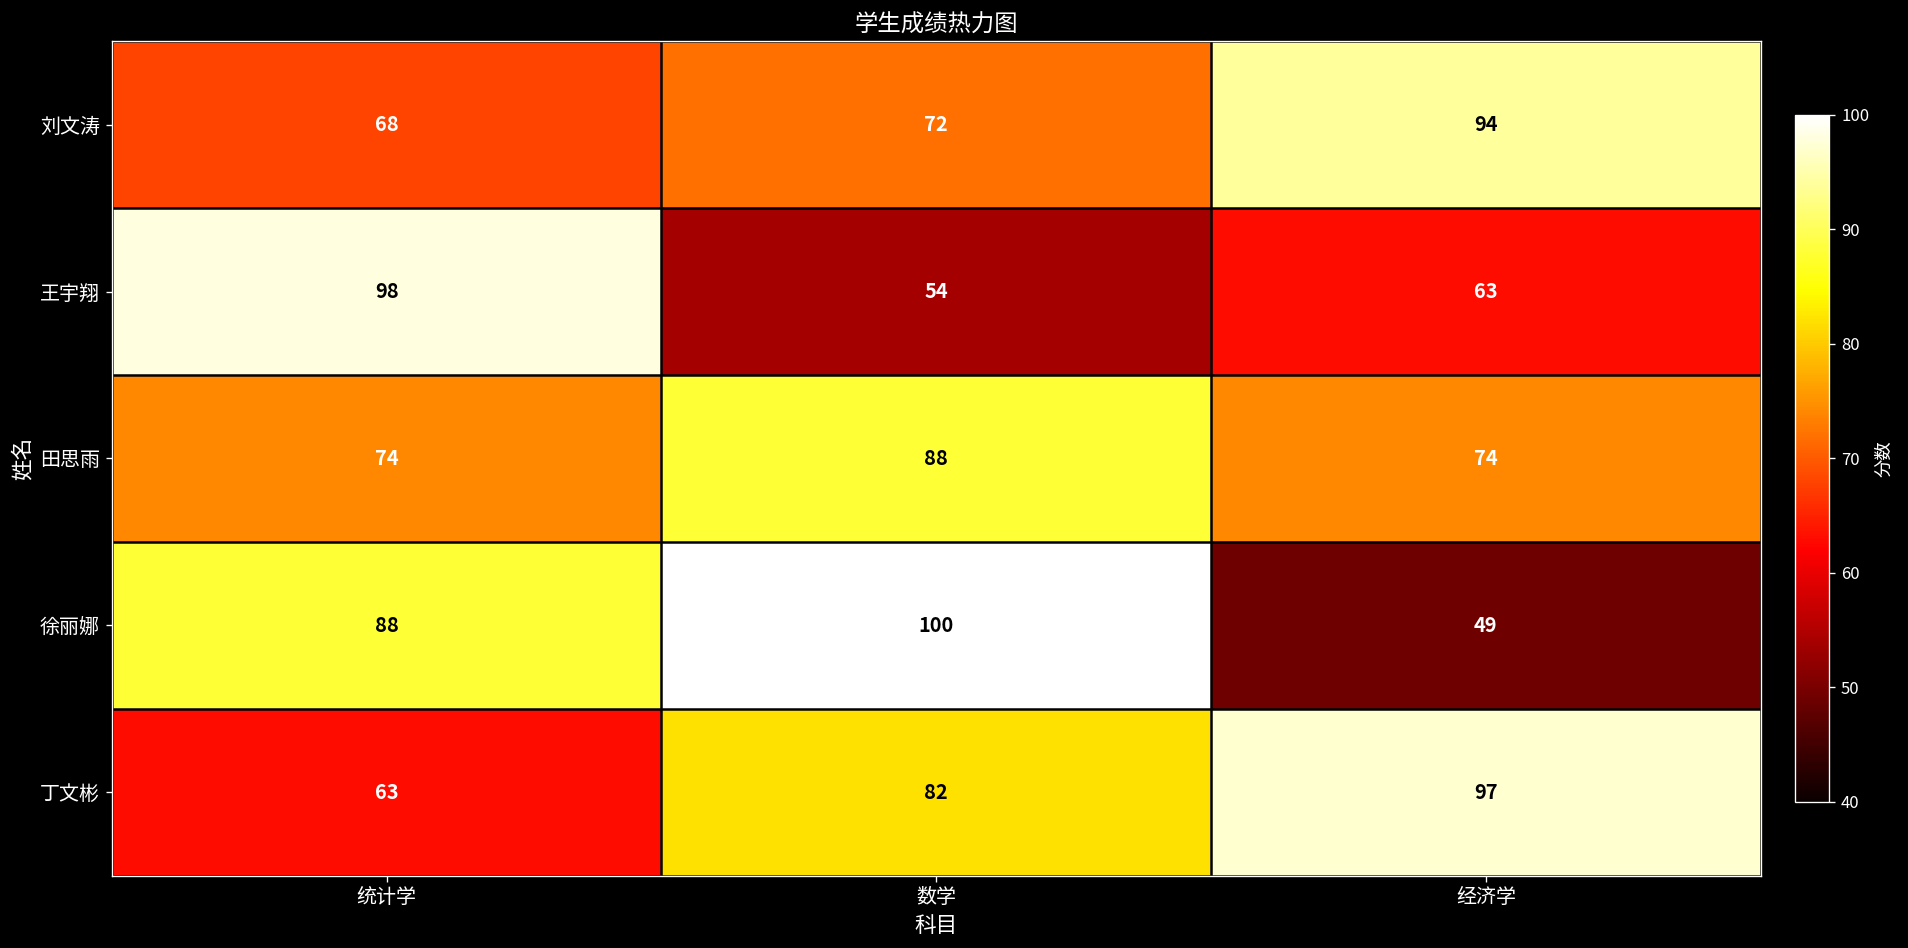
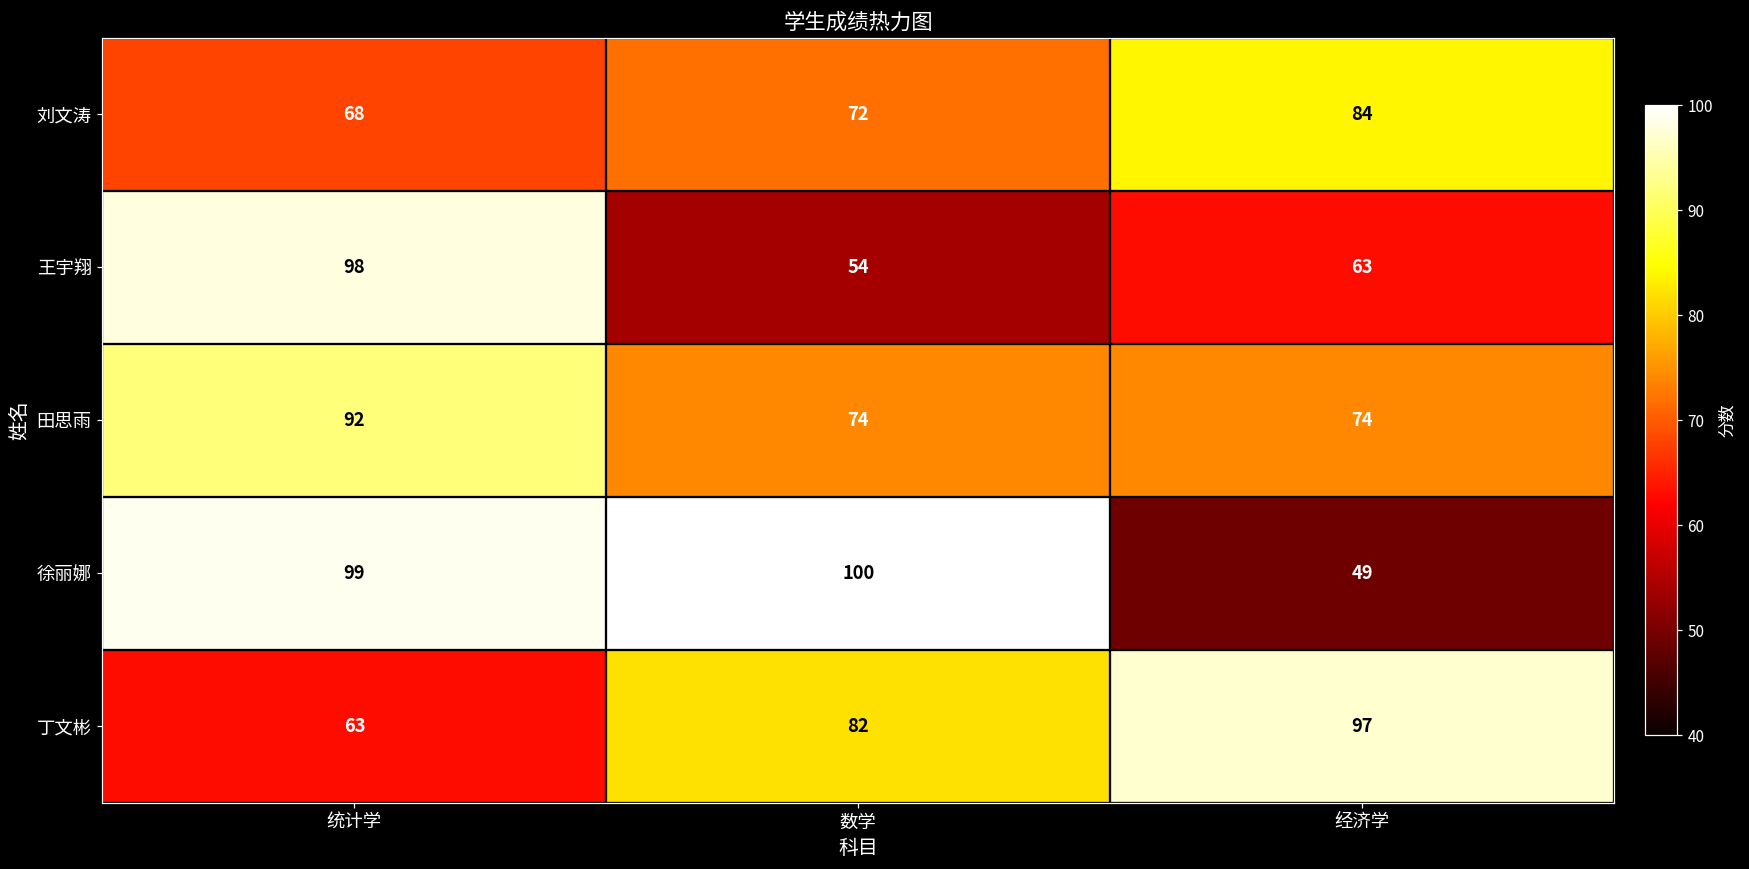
刘文涛, 经济学: 94 -> 84
田思雨, 统计学: 74 -> 92
田思雨, 数学: 88 -> 74
徐丽娜, 统计学: 88 -> 99
